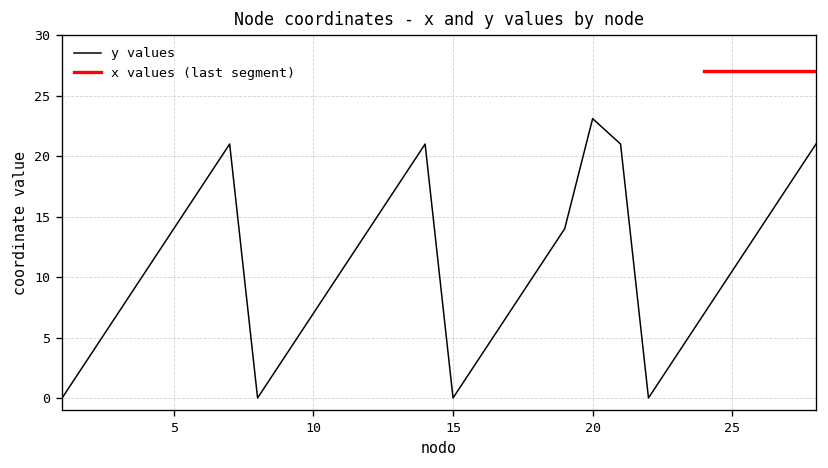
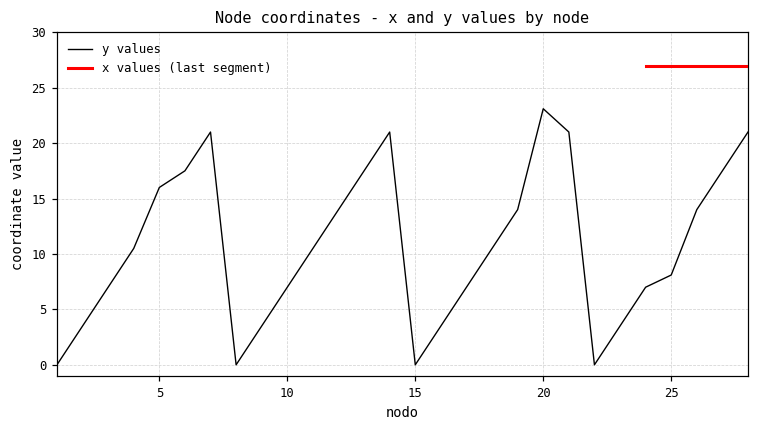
y values, 5: 14 -> 16
y values, 25: 10.5 -> 8.1
